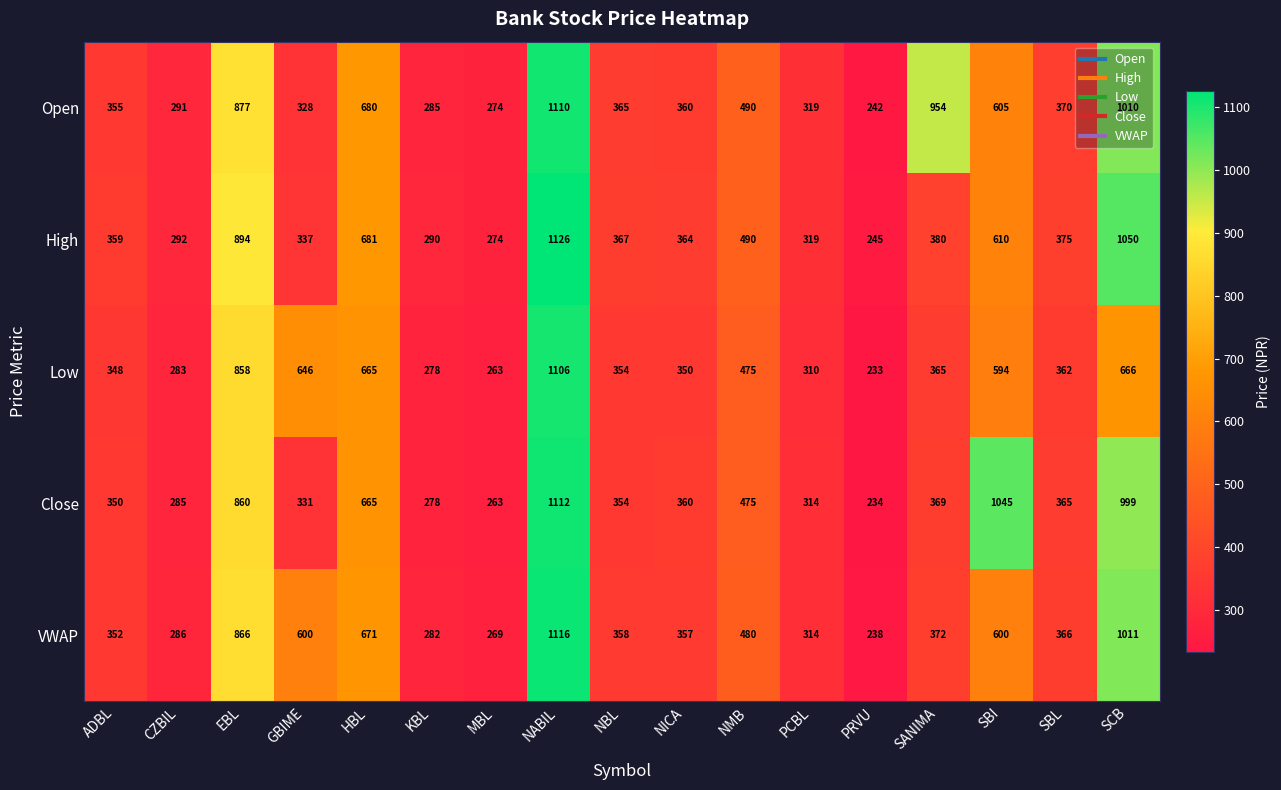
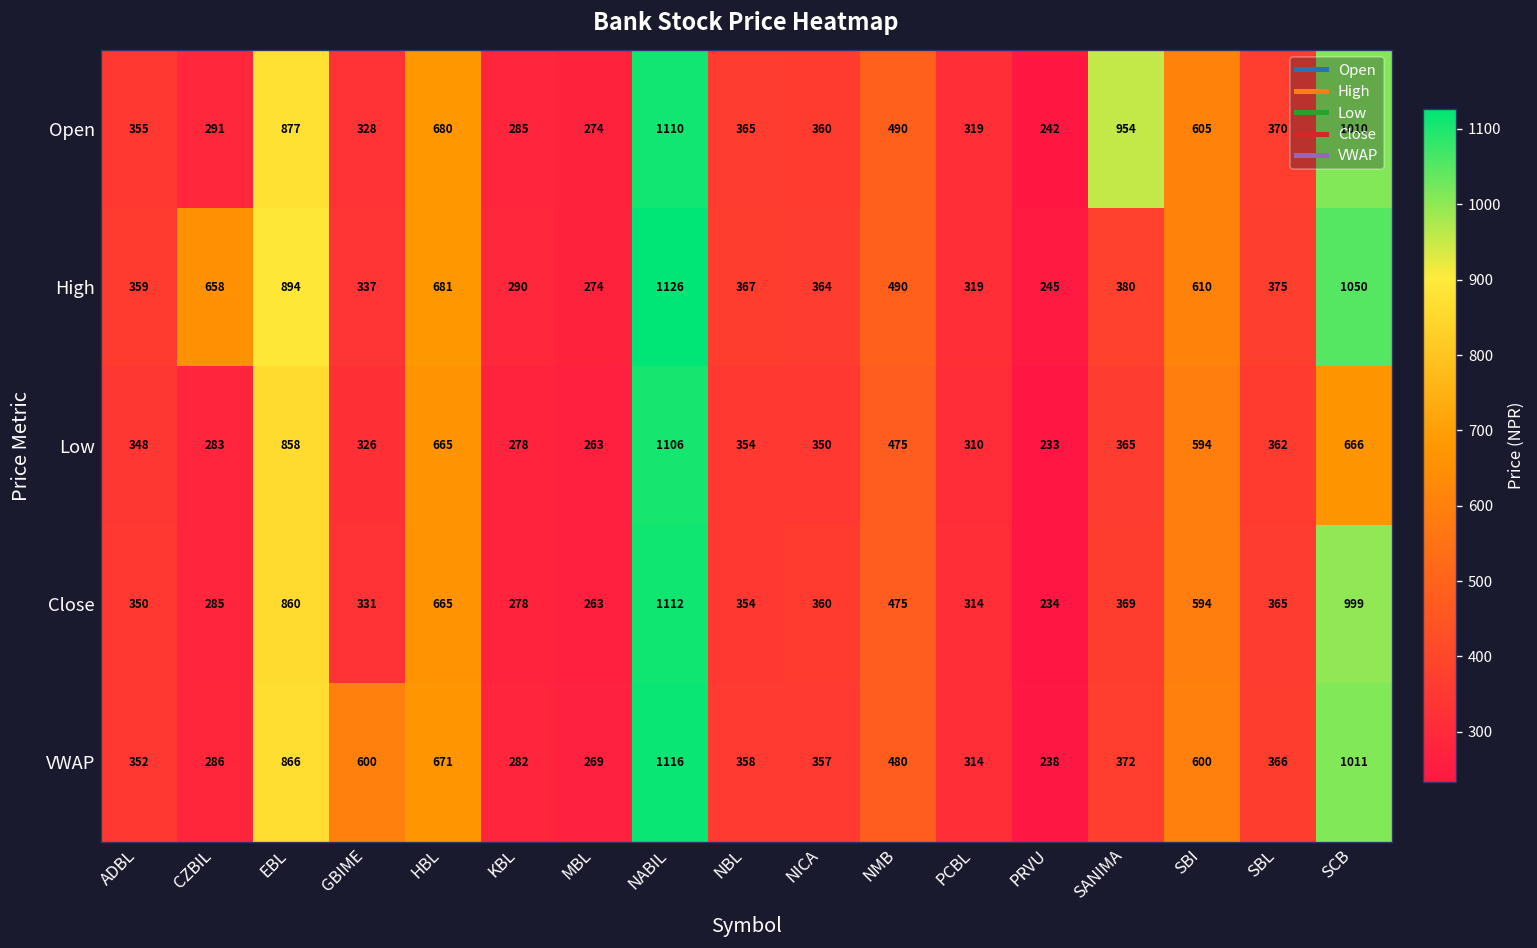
High, CZBIL: 292 -> 658
Low, GBIME: 646 -> 326
Close, SBI: 1045 -> 594
